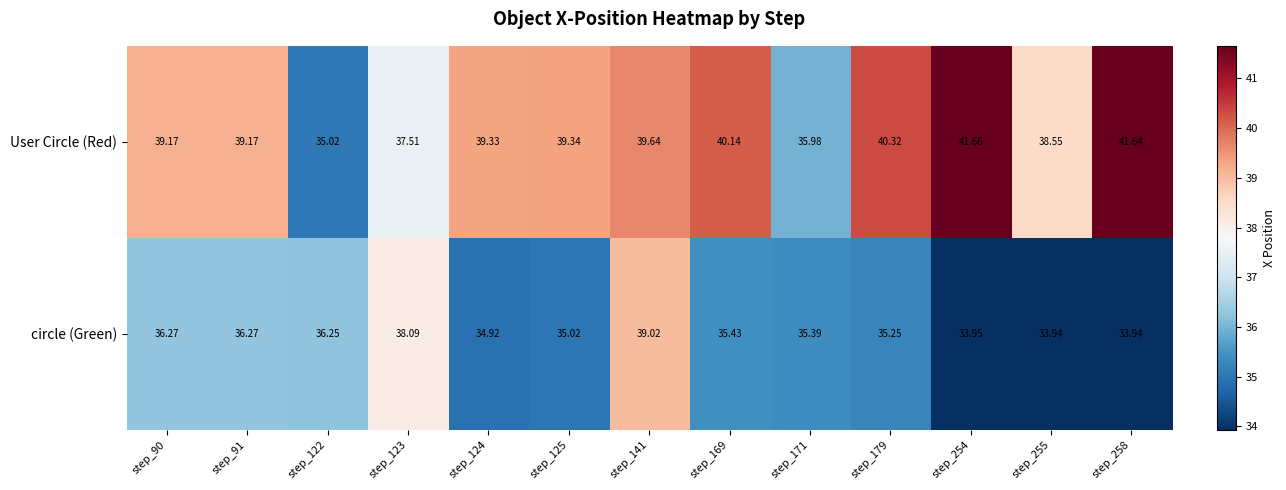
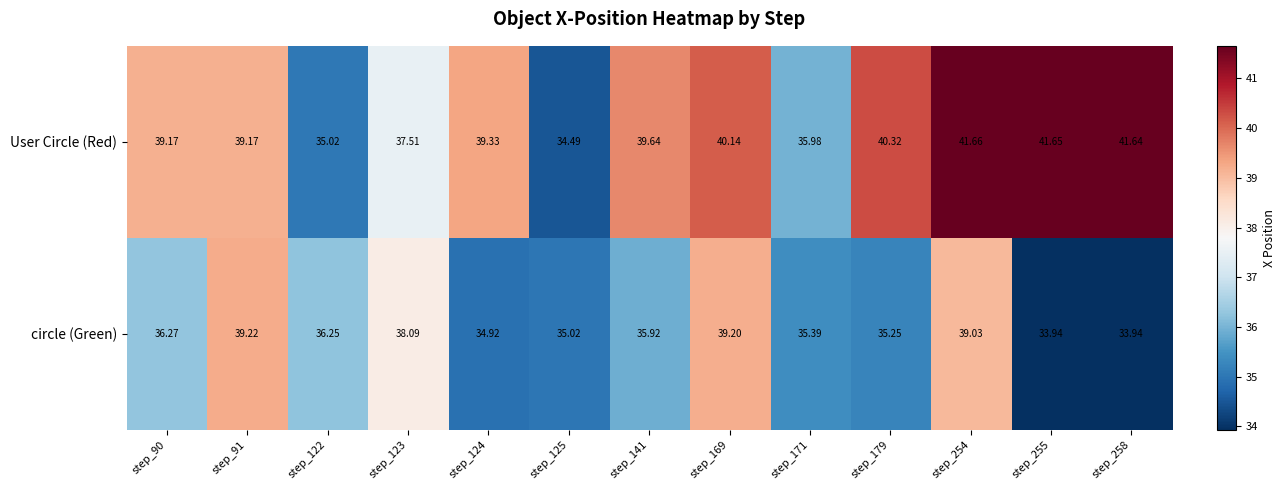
User Circle (Red), step_125: 39.34 -> 34.49
User Circle (Red), step_255: 38.55 -> 41.65
circle (Green), step_91: 36.27 -> 39.22
circle (Green), step_141: 39.02 -> 35.92
circle (Green), step_169: 35.43 -> 39.20
circle (Green), step_254: 33.95 -> 39.03
